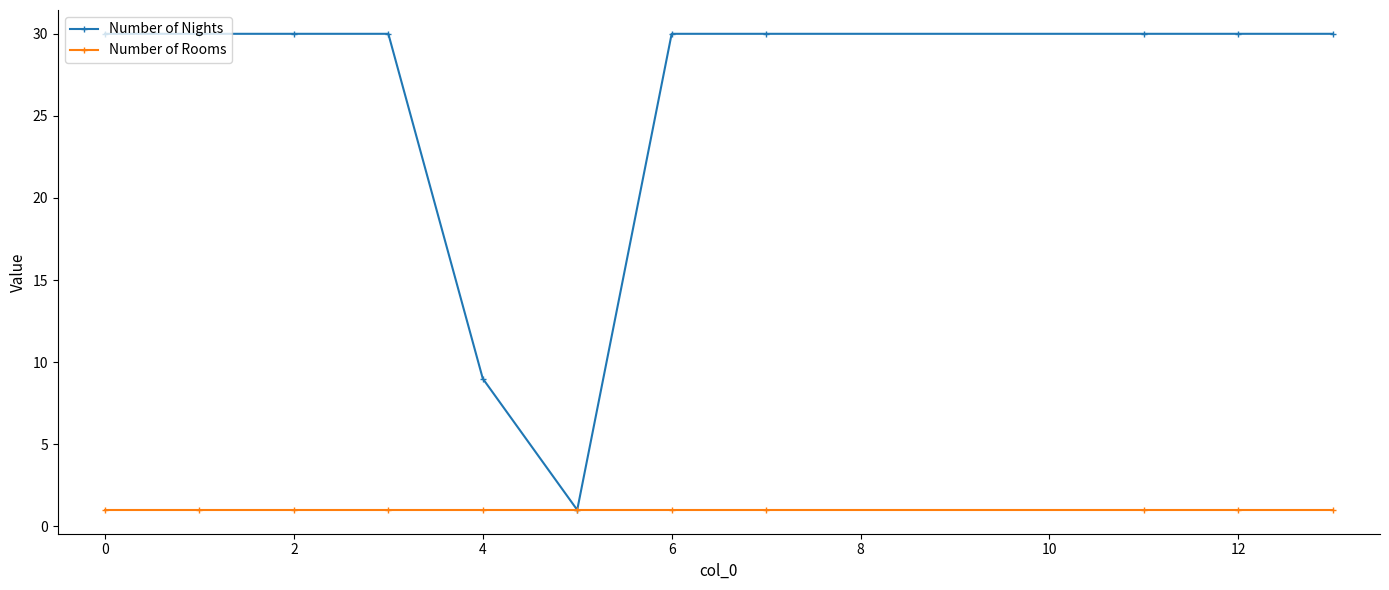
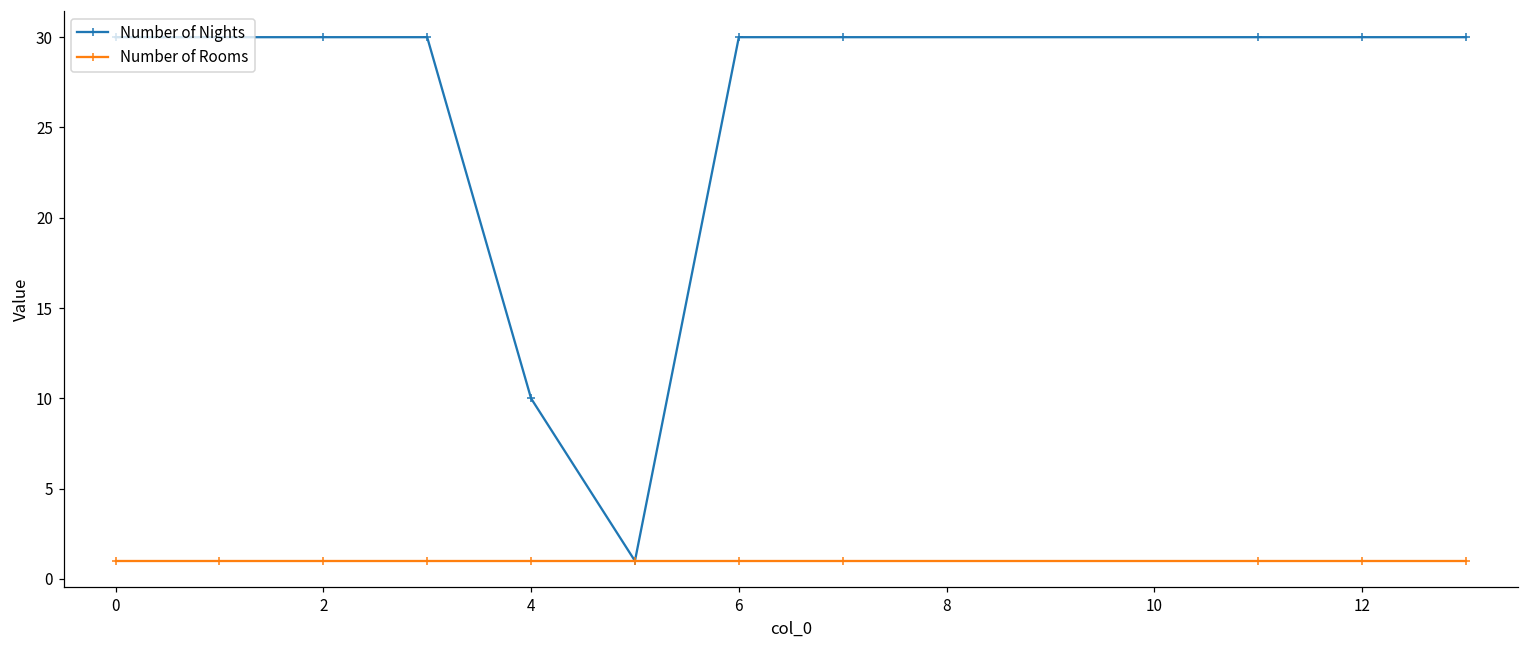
Number of Nights, 4: 9 -> 10
